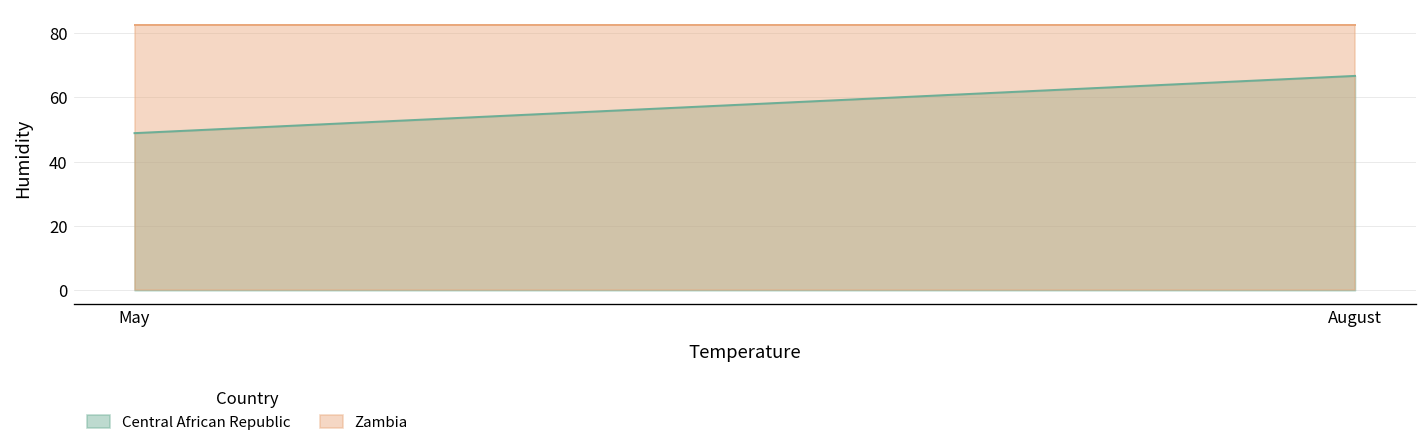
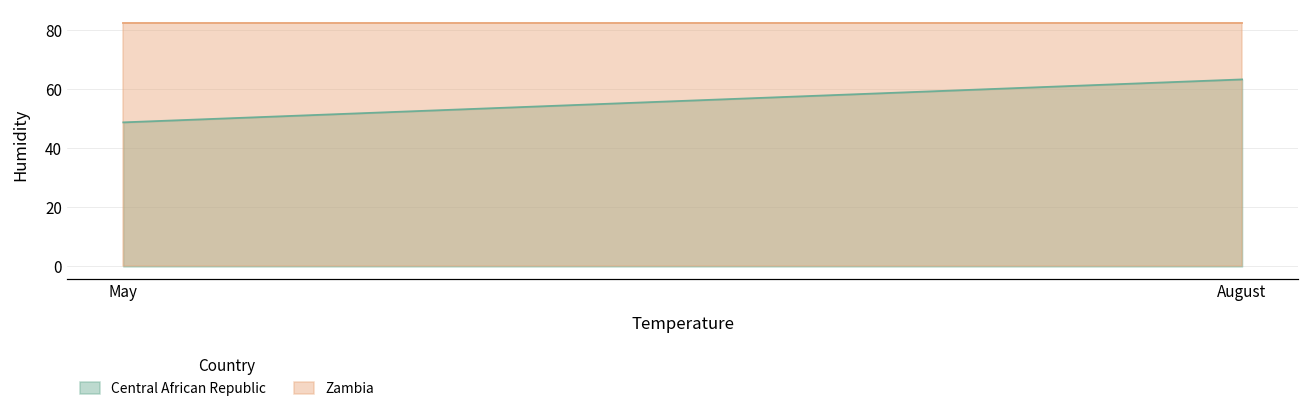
Central African Republic, August: 67 -> 63
